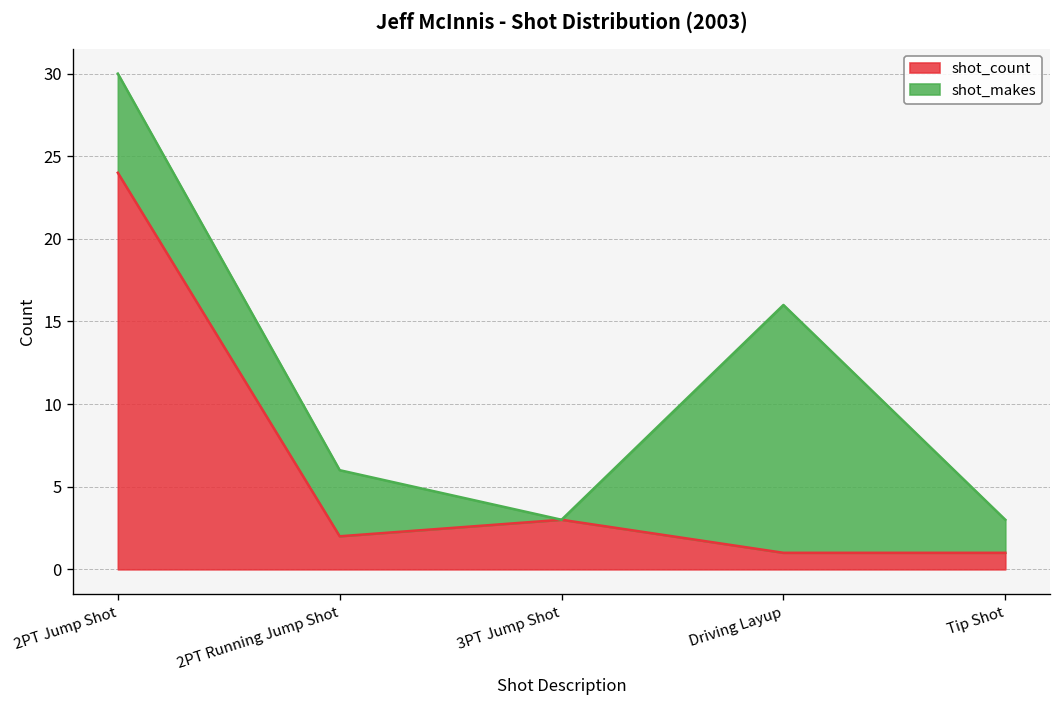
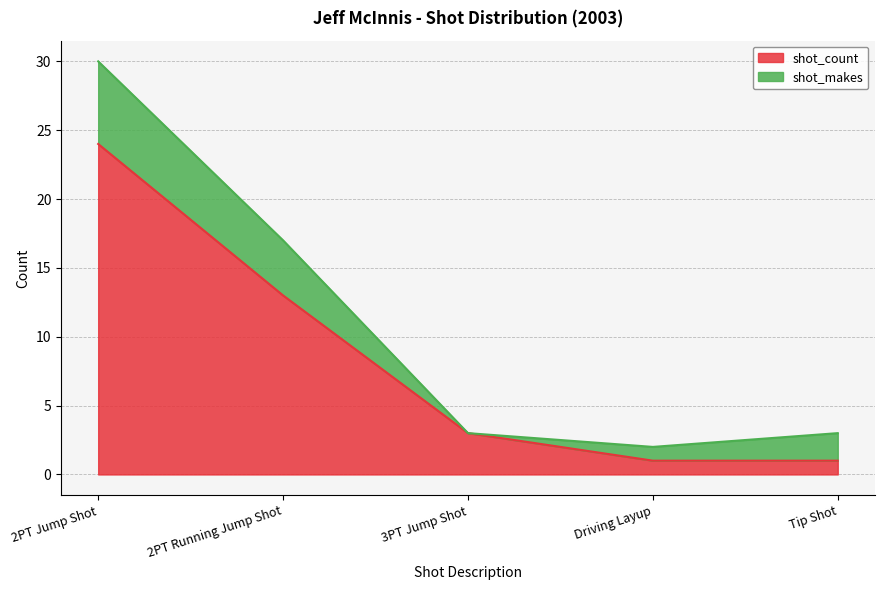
shot_count, 2PT Running Jump Shot: 2 -> 13
shot_makes, Driving Layup: 15 -> 1
